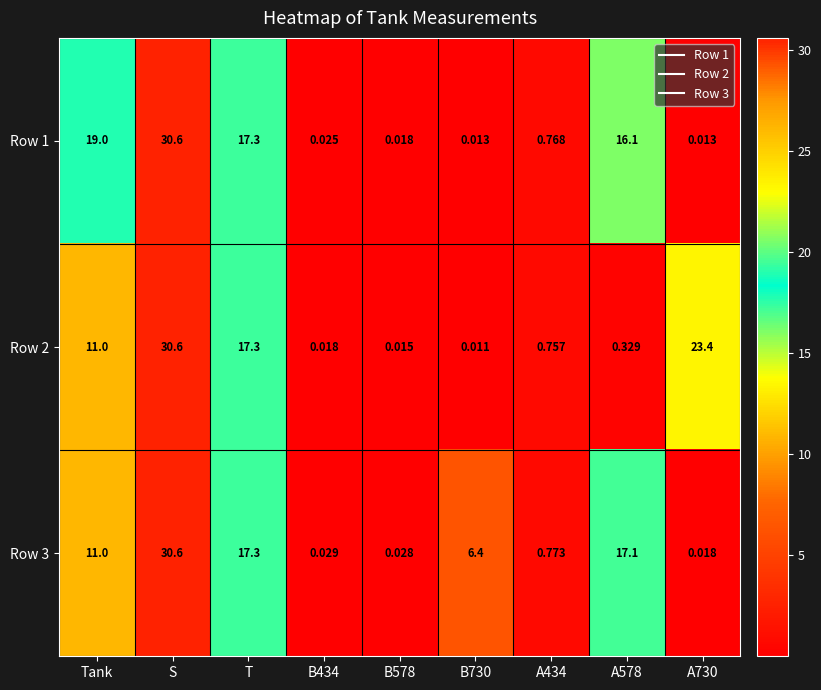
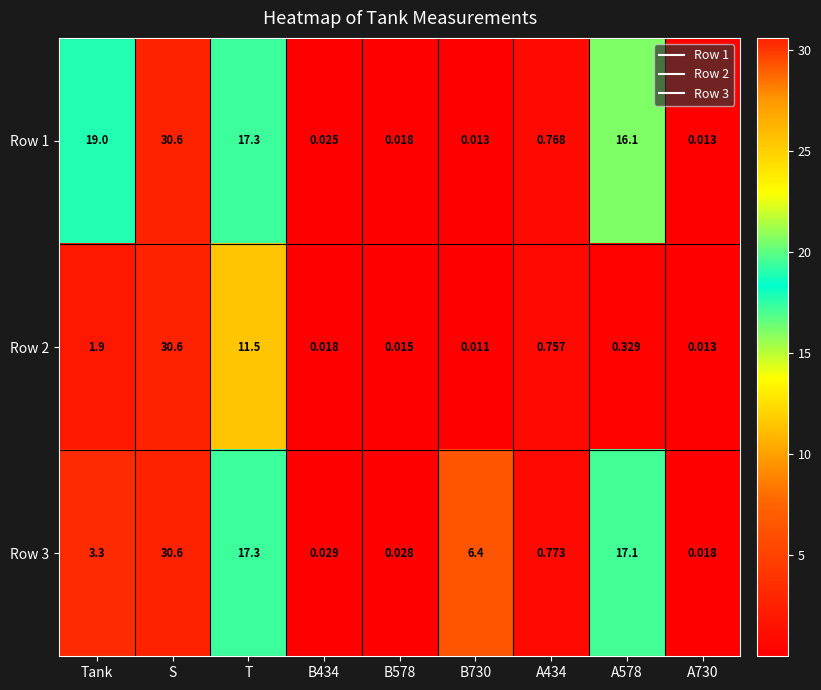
Row 2, Tank: 11.0 -> 1.9
Row 2, T: 17.3 -> 11.5
Row 2, A730: 23.4 -> 0.013
Row 3, Tank: 11.0 -> 3.3
